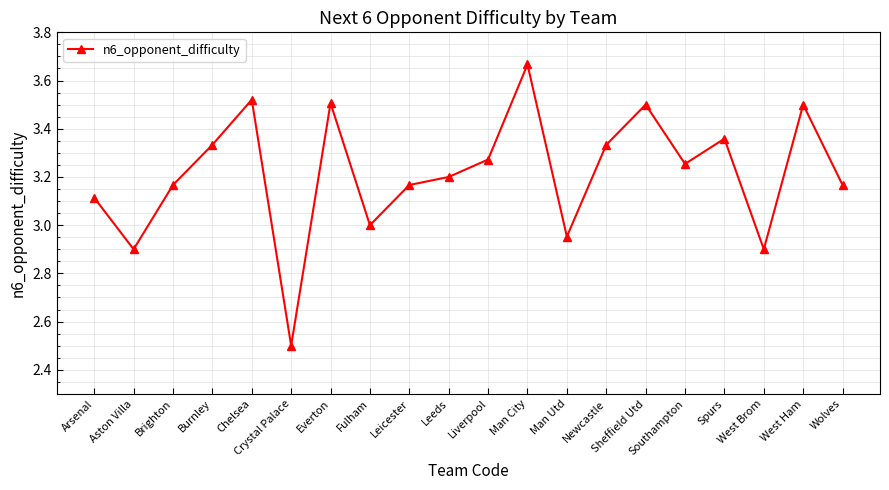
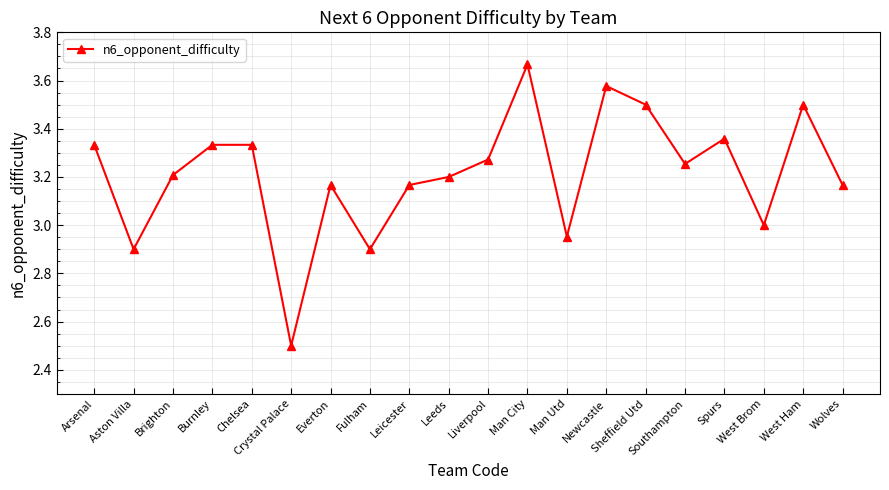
Arsenal: 3.11 -> 3.33
Brighton: 3.17 -> 3.21
Chelsea: 3.52 -> 3.33
Everton: 3.51 -> 3.17
Fulham: 3.0 -> 2.9
Newcastle: 3.33 -> 3.58
West Brom: 2.9 -> 3.0
